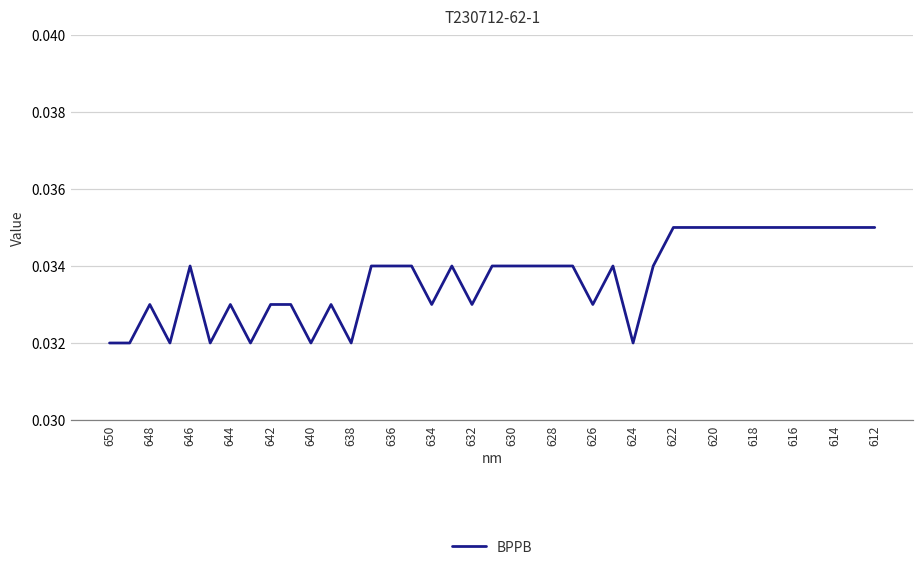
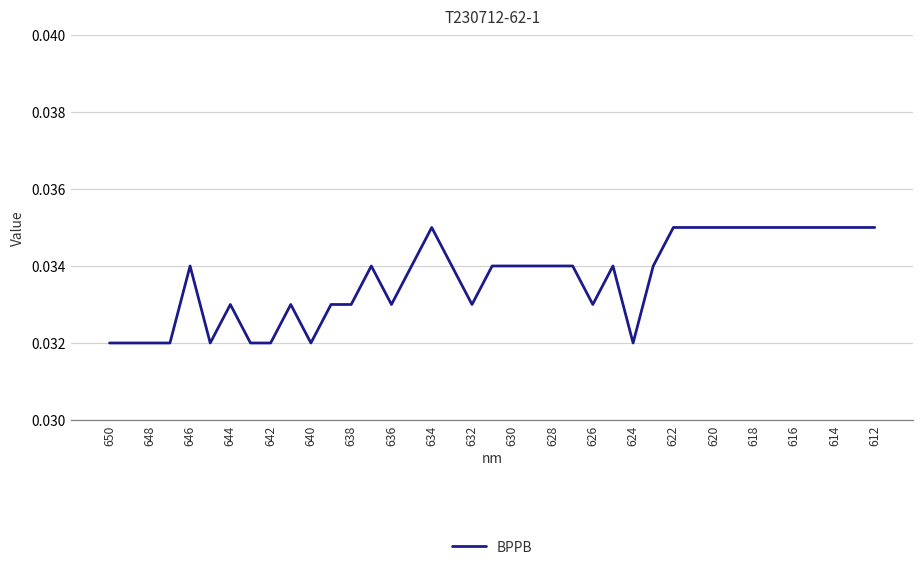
648: 0.033 -> 0.032
642: 0.033 -> 0.032
638: 0.032 -> 0.033
636: 0.034 -> 0.033
634: 0.033 -> 0.035
